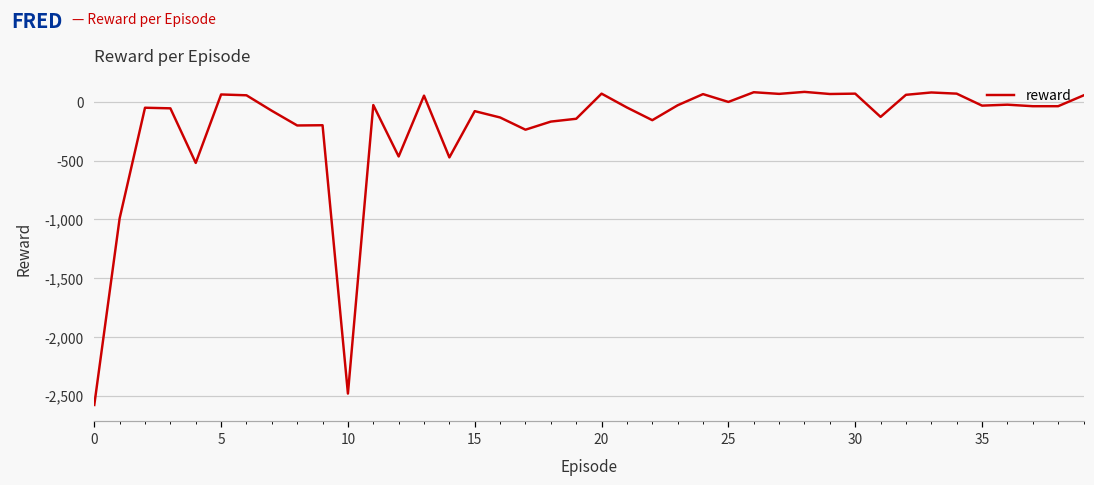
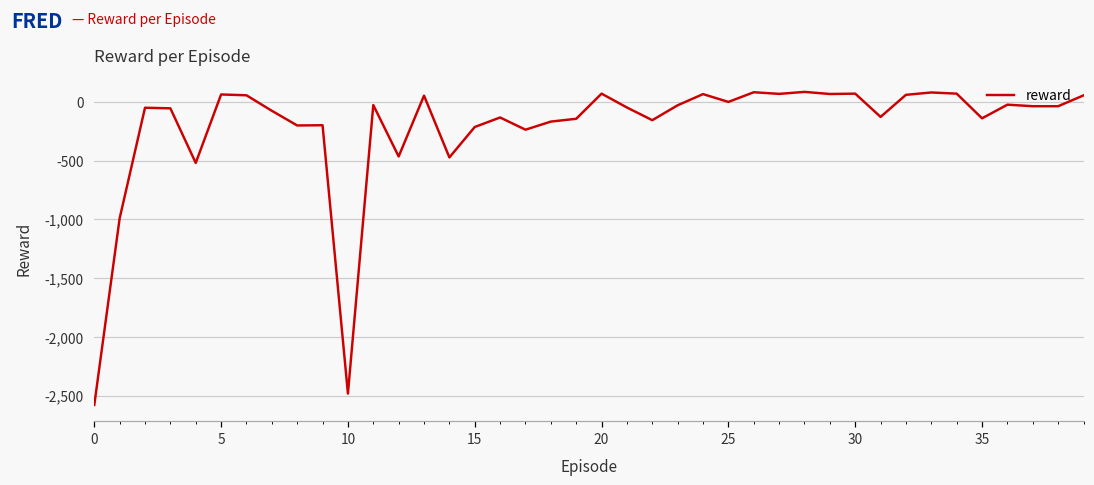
15: -80 -> -210
35: -30 -> -140
